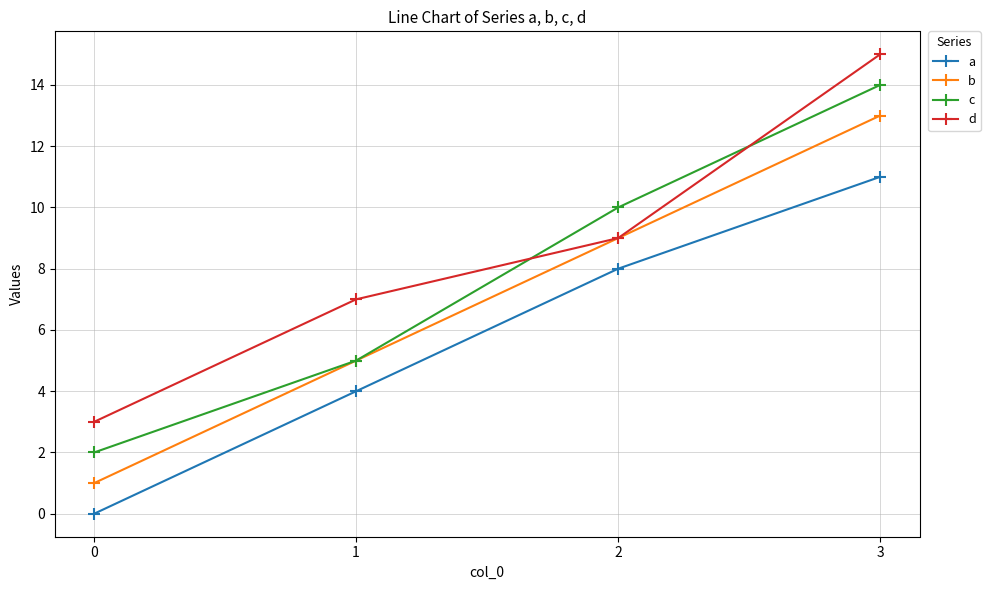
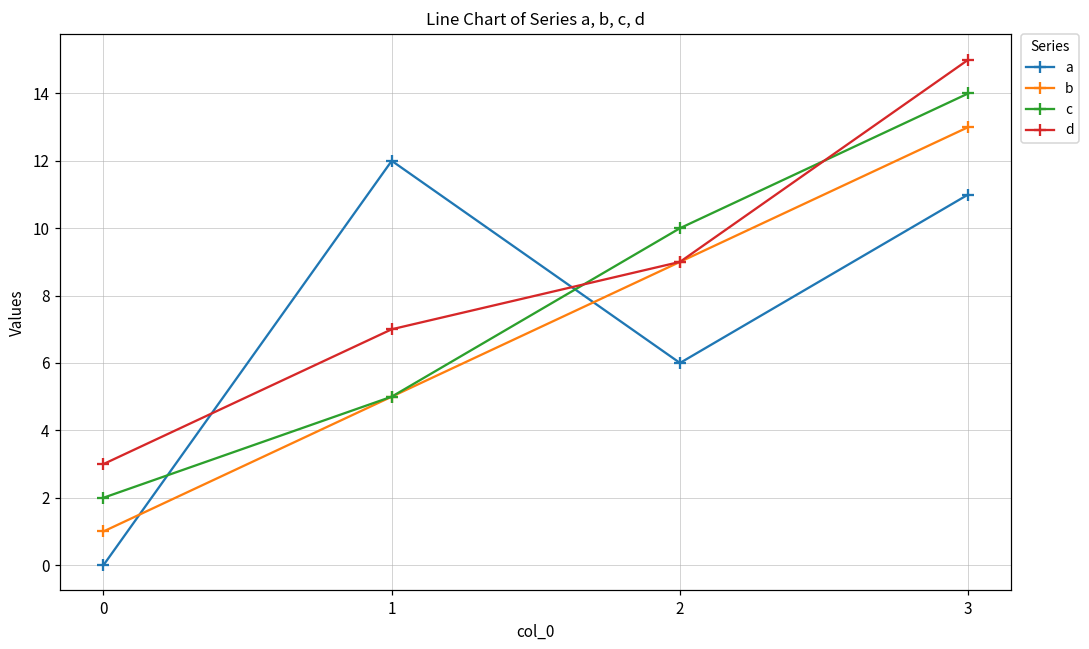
a, 1: 4 -> 12
a, 2: 8 -> 6
